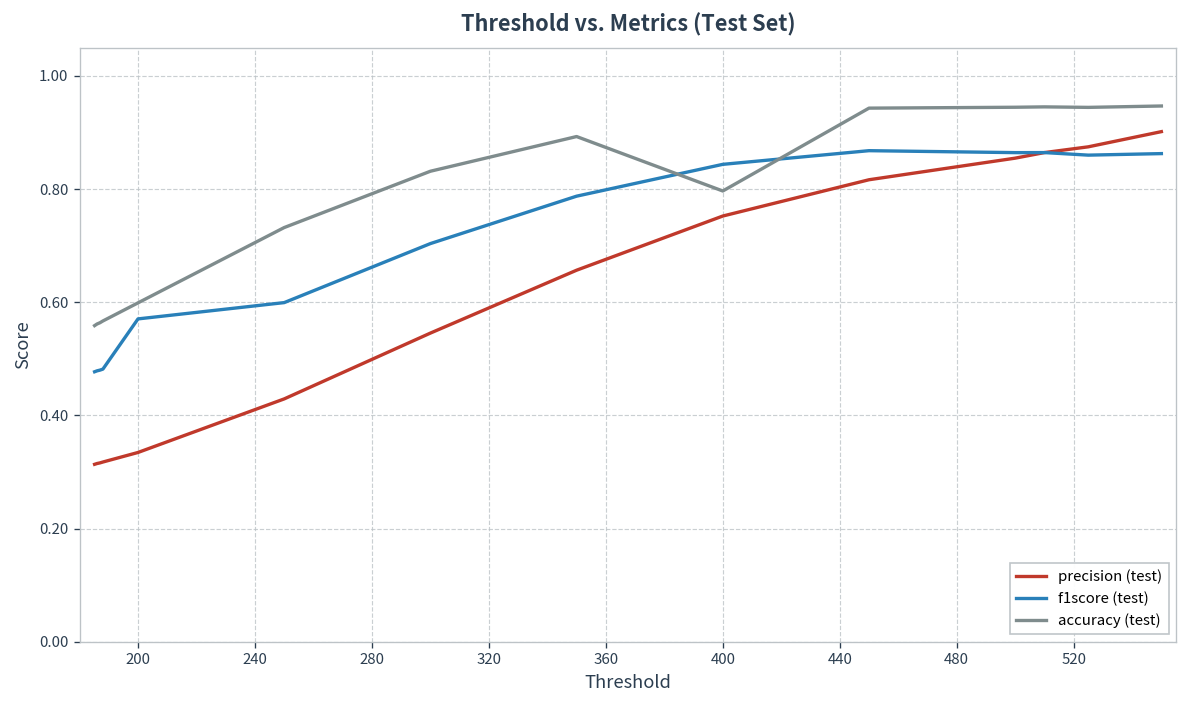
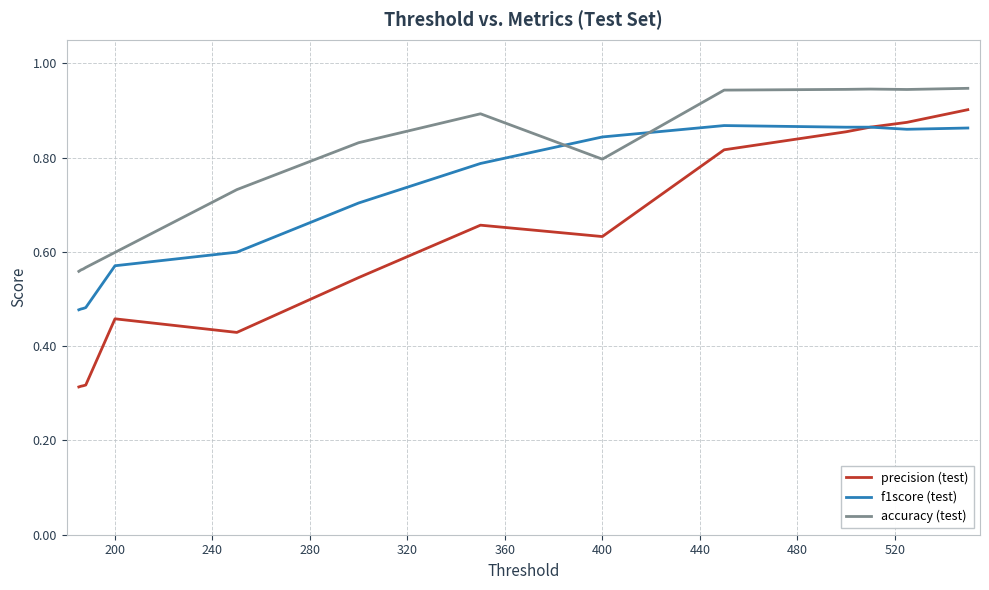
precision (test), 200: 0.33 -> 0.46
precision (test), 400: 0.75 -> 0.63
